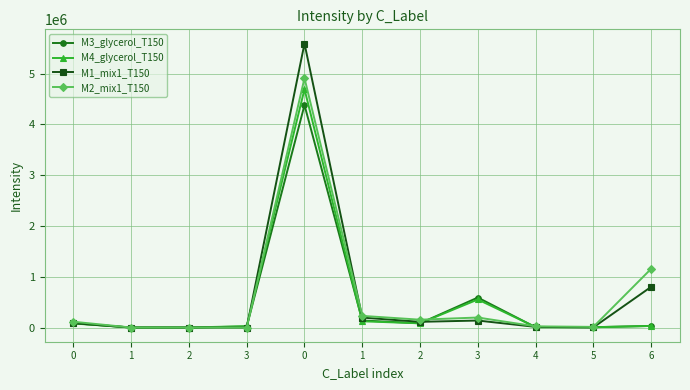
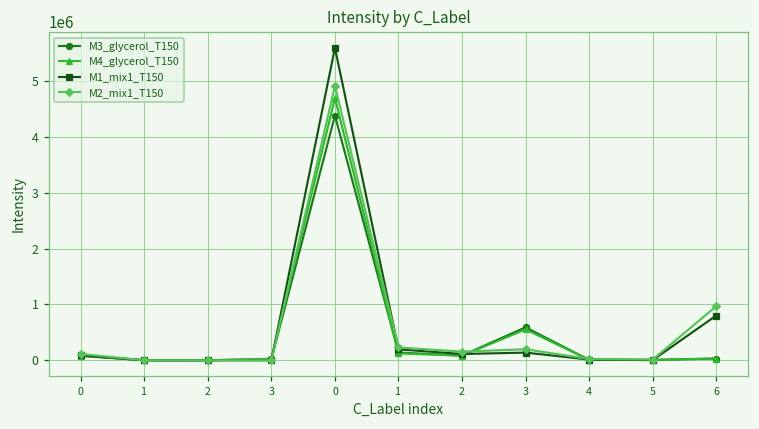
M2_mix1_T150, 6: 1200000 -> 1000000
